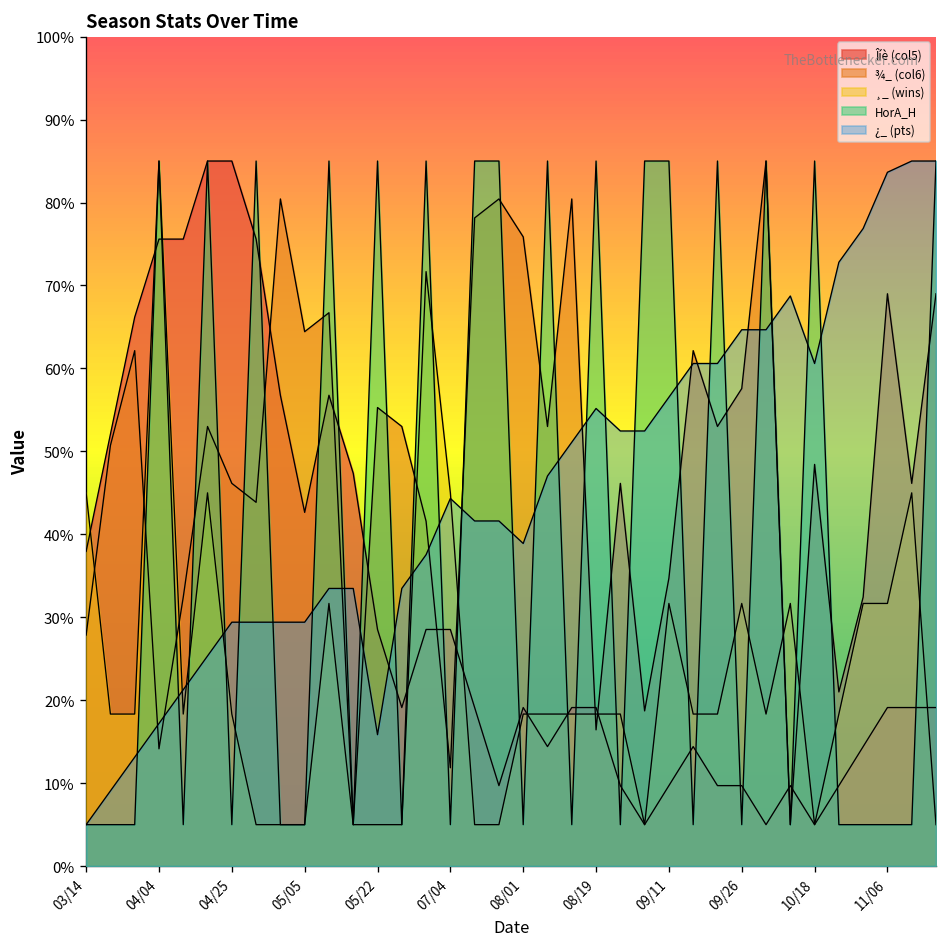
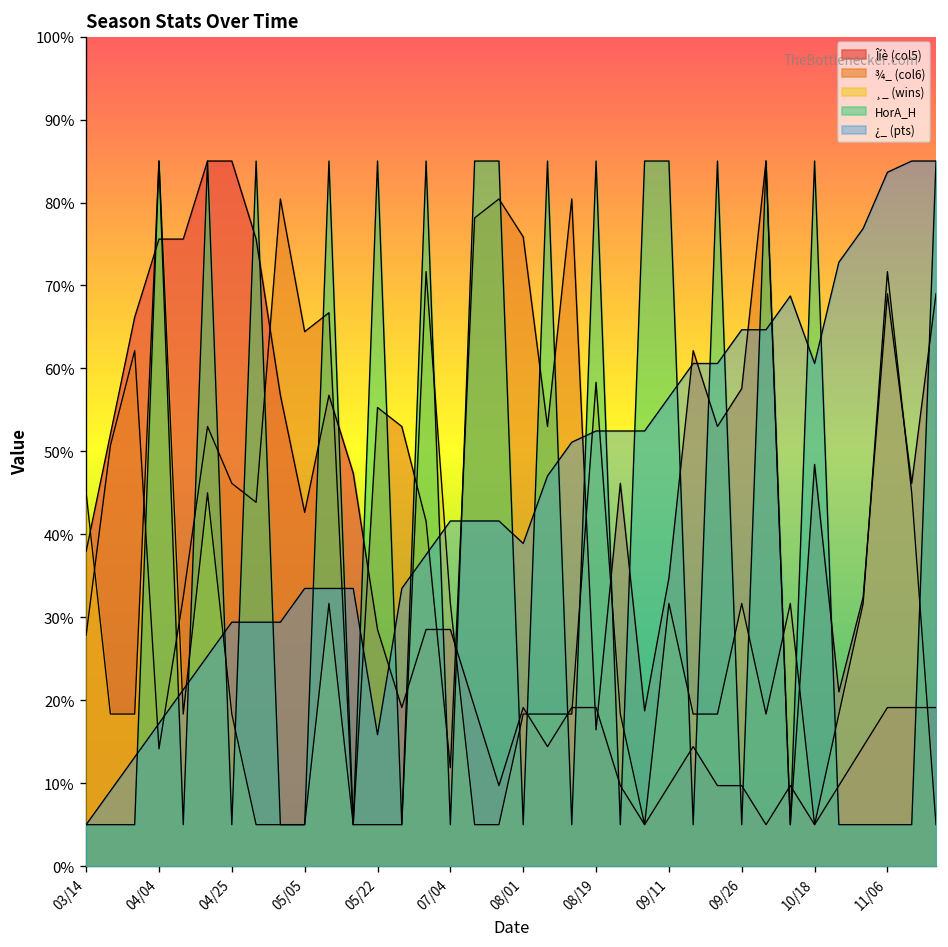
¿_ (pts), 05/05: 29% -> 33%
¸_ (wins), 07/04: 45% -> 32%
¿_ (pts), 07/04: 44% -> 42%
¸_ (wins), 08/19: 18% -> 58%
¿_ (pts), 08/19: 55% -> 52%
¸_ (wins), 11/06: 32% -> 72%
